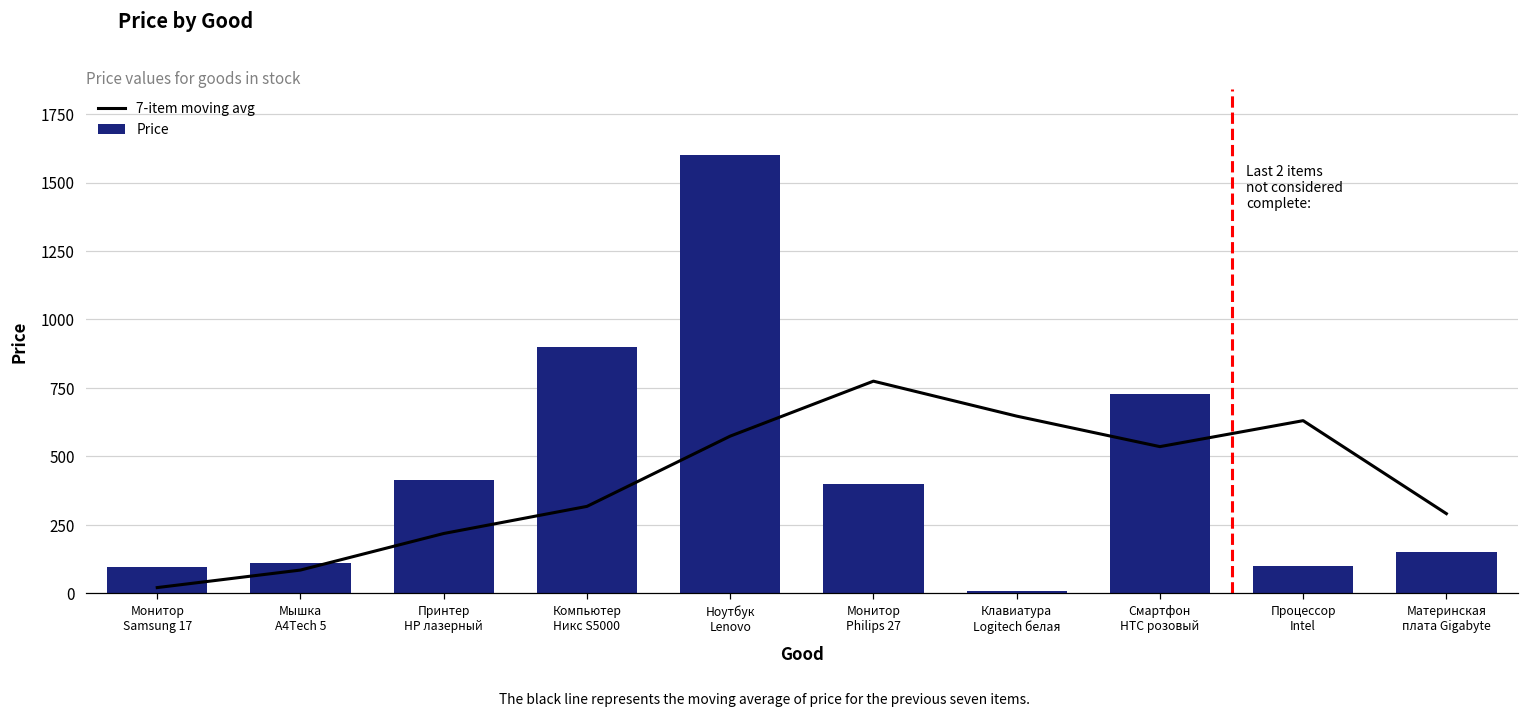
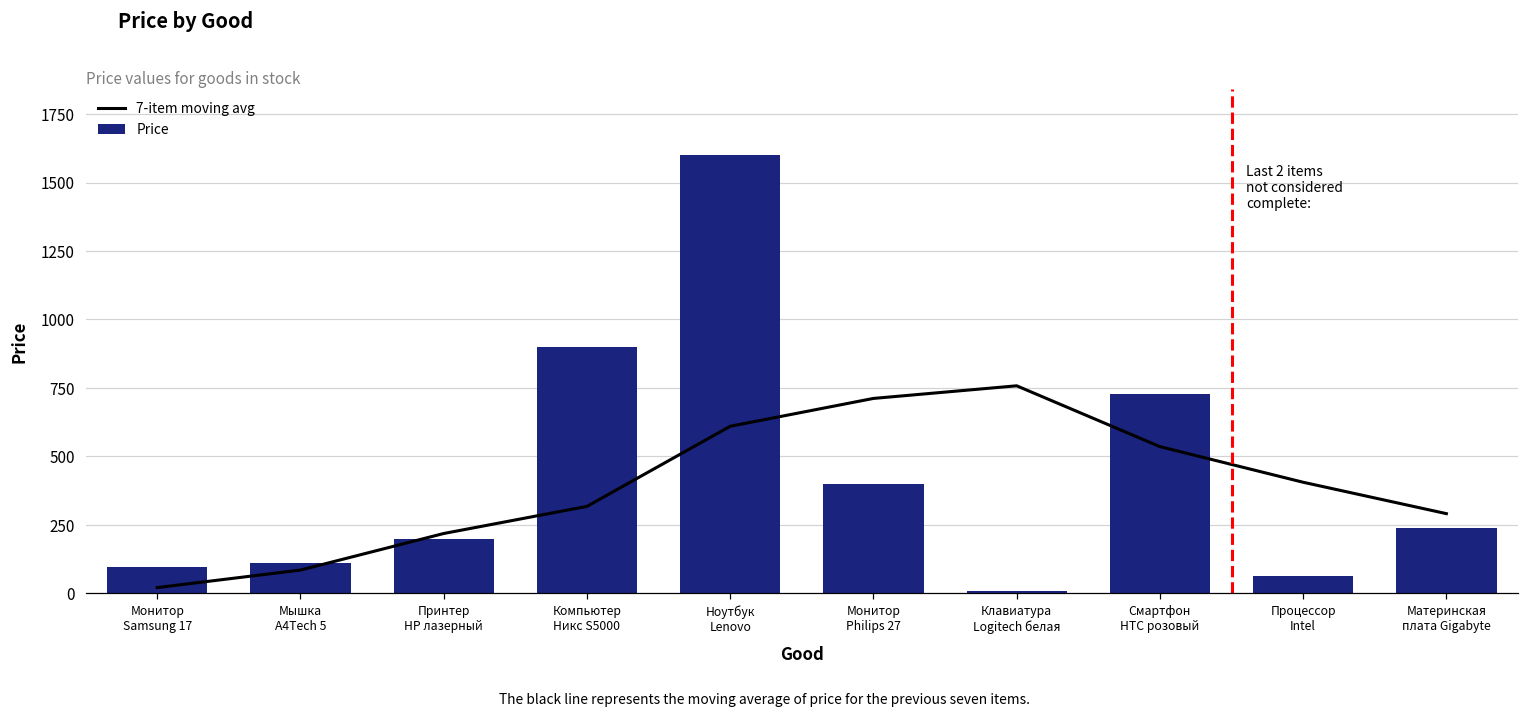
Price, Принтер HP лазерный: 410 -> 200
7-item moving avg, Ноутбук Lenovo: 570 -> 610
7-item moving avg, Монитор Philips 27: 770 -> 710
7-item moving avg, Клавиатура Logitech белая: 650 -> 760
7-item moving avg, Процессор Intel: 630 -> 410
Price, Процессор Intel: 100 -> 70
Price, Материнская плата Gigabyte: 150 -> 240
